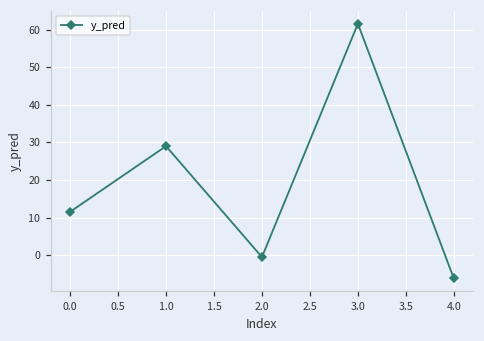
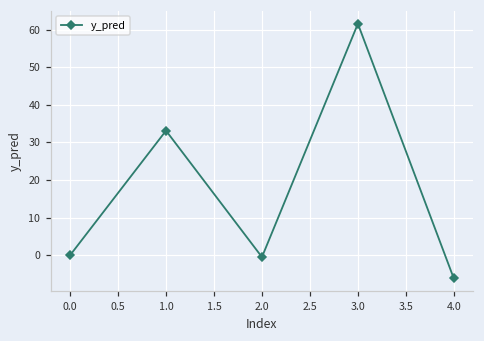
0.0: 12 -> 0
1.0: 29 -> 33
